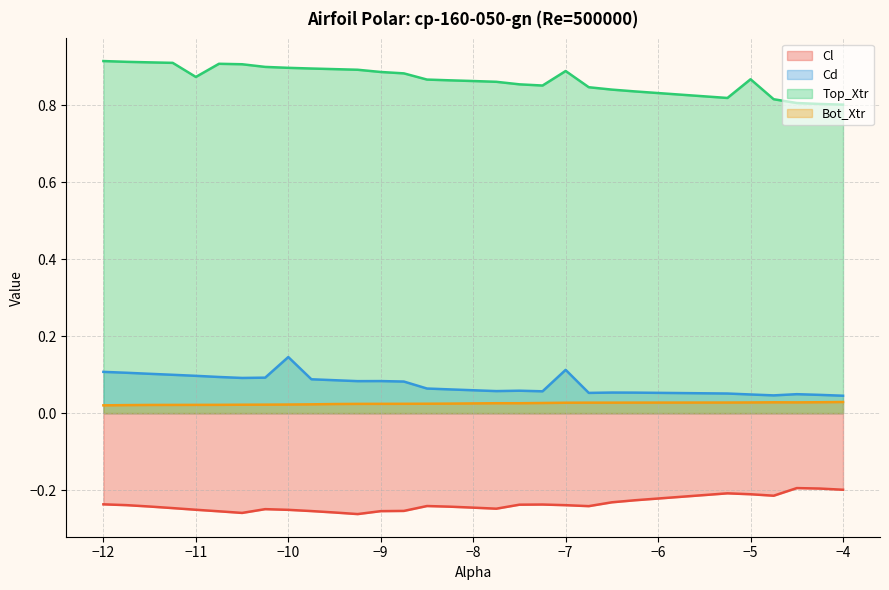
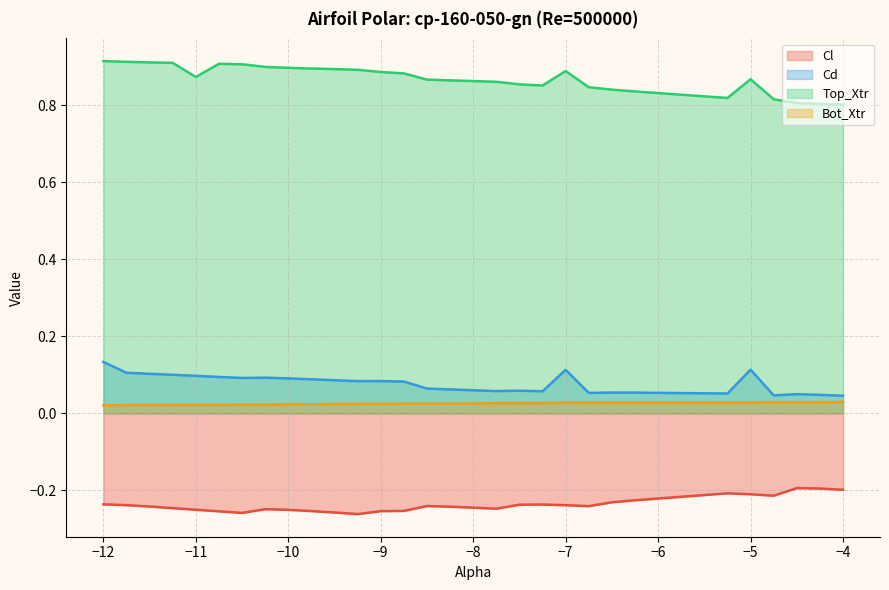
Cd, −12: 0.11 -> 0.13
Cd, −10: 0.15 -> 0.09
Cd, −5: 0.05 -> 0.11
